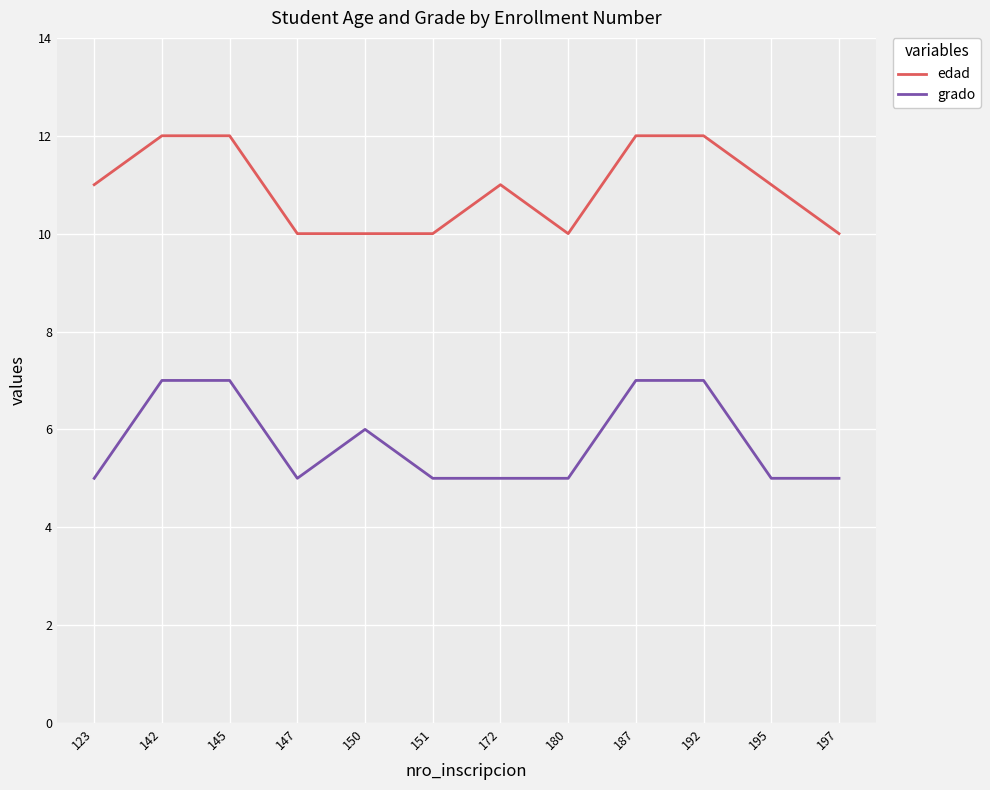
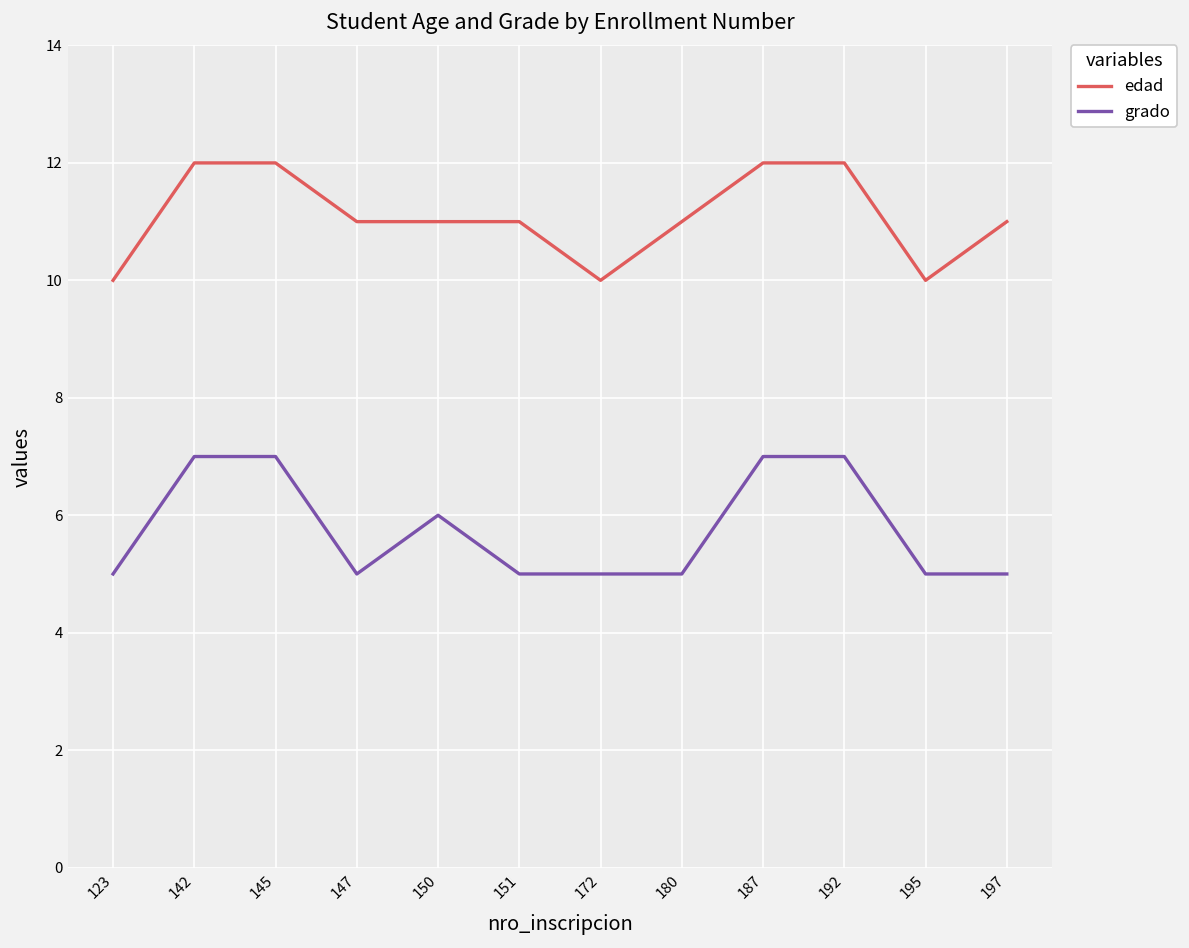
edad, 123: 11 -> 10
edad, 147: 10 -> 11
edad, 150: 10 -> 11
edad, 151: 10 -> 11
edad, 172: 11 -> 10
edad, 180: 10 -> 11
edad, 195: 11 -> 10
edad, 197: 10 -> 11
